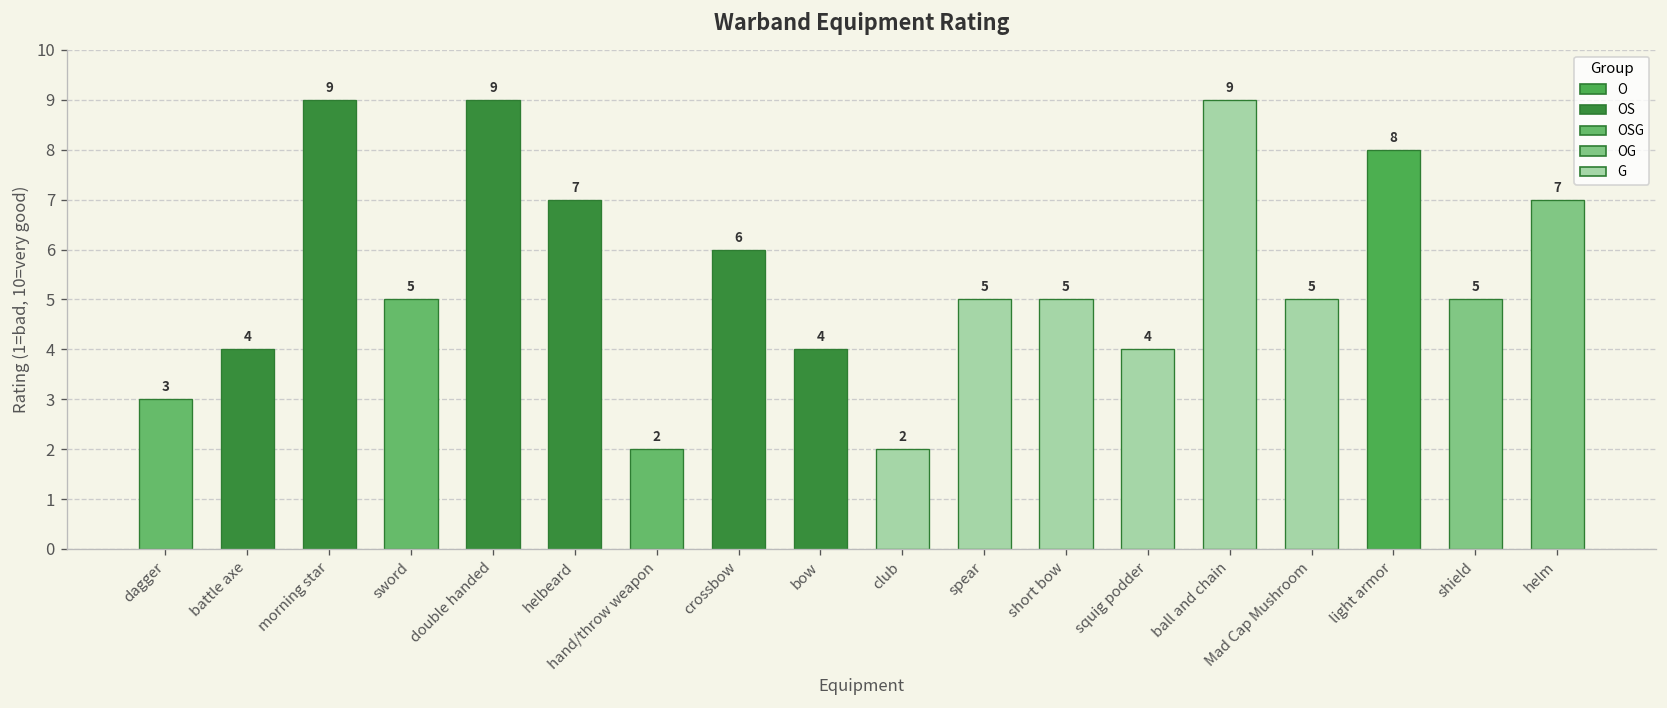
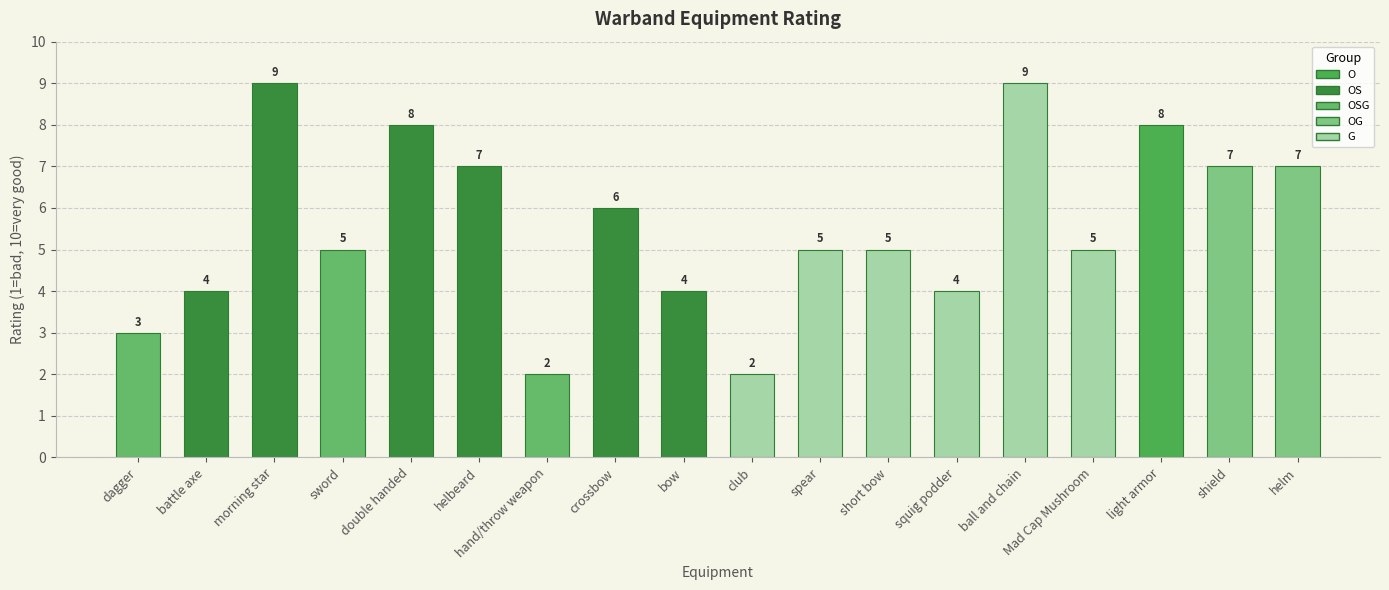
double handed: 9 -> 8
shield: 5 -> 7
